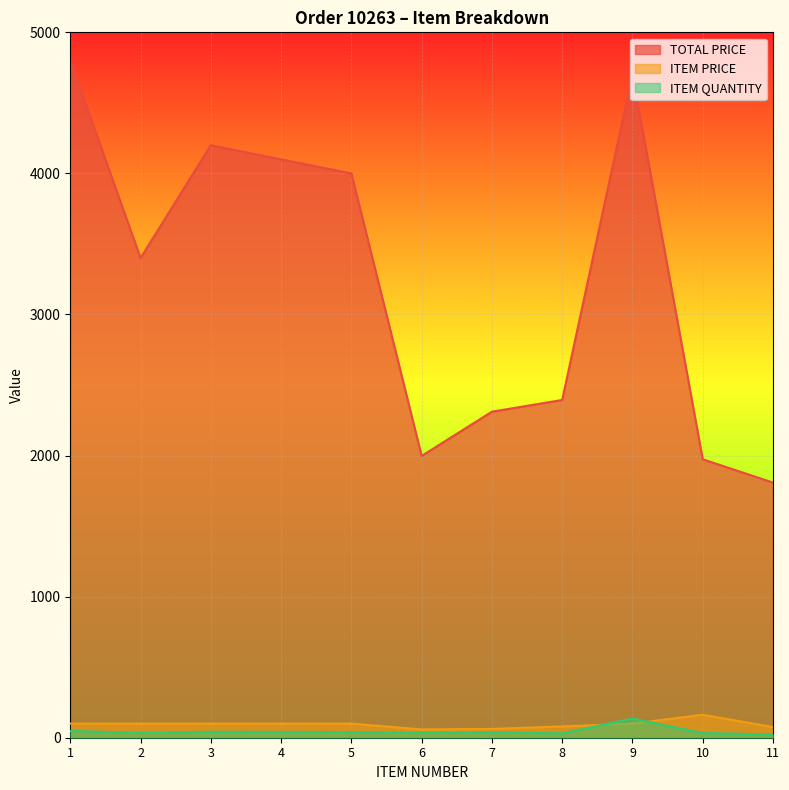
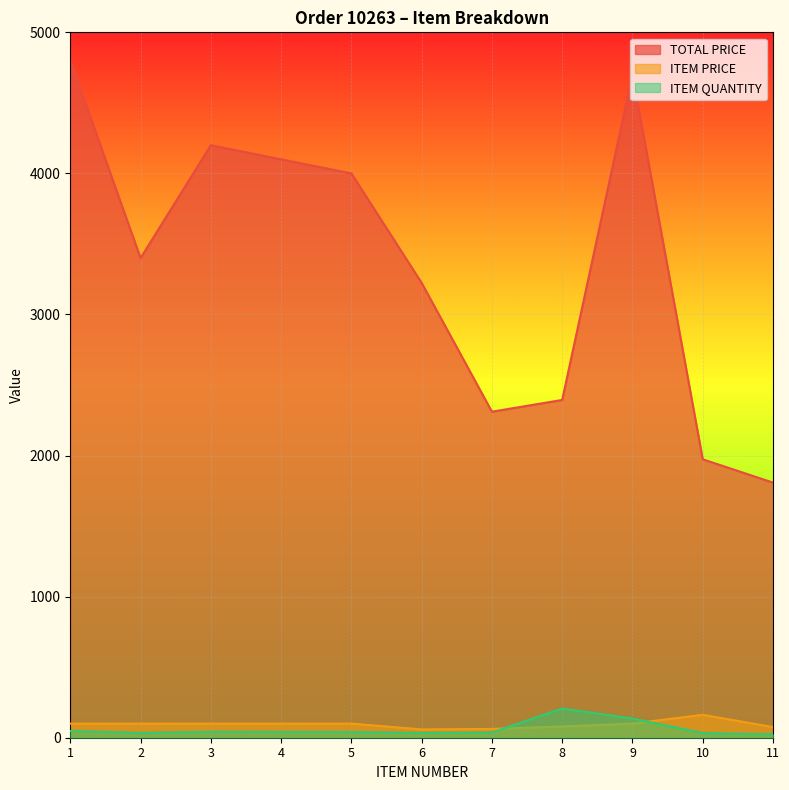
TOTAL PRICE, 6: 2000 -> 3220
ITEM QUANTITY, 8: 30 -> 210
